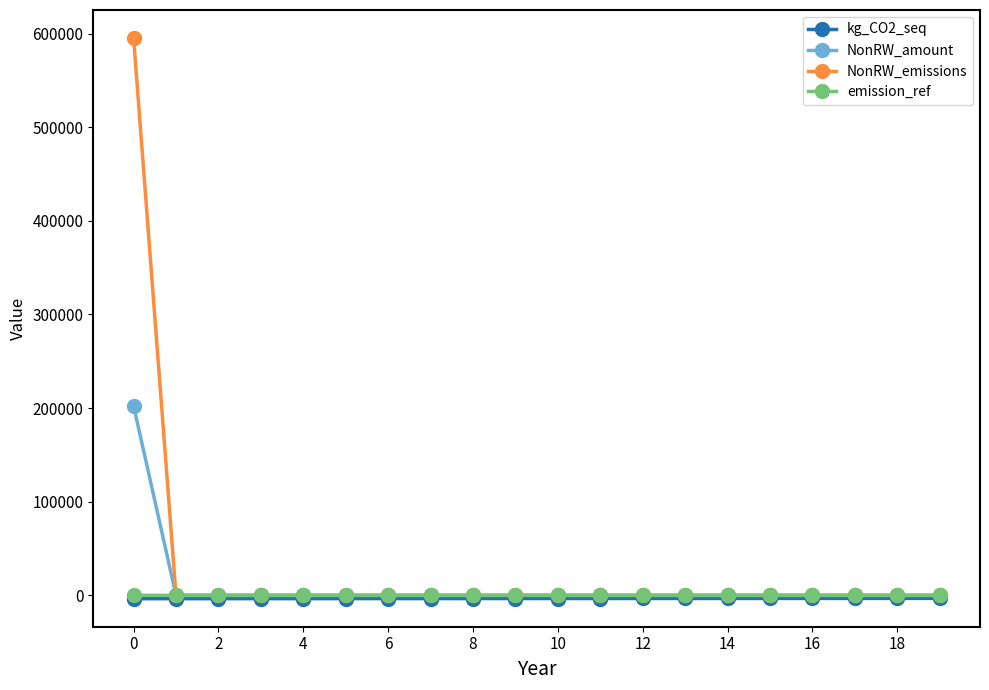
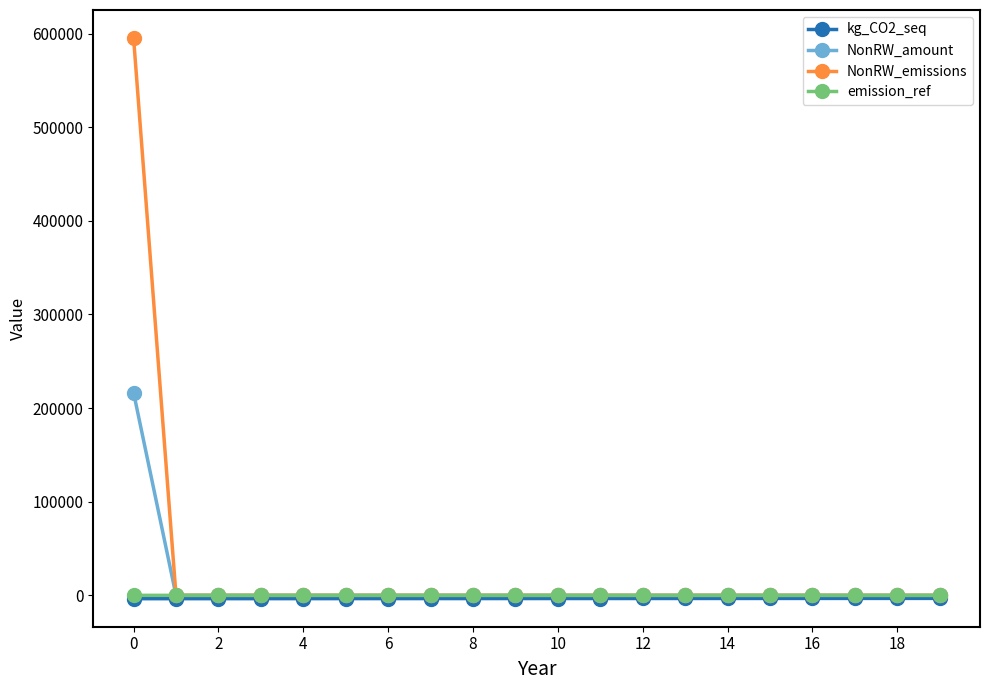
NonRW_amount, 0: 200000 -> 220000
